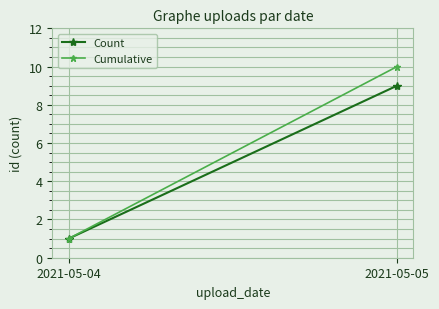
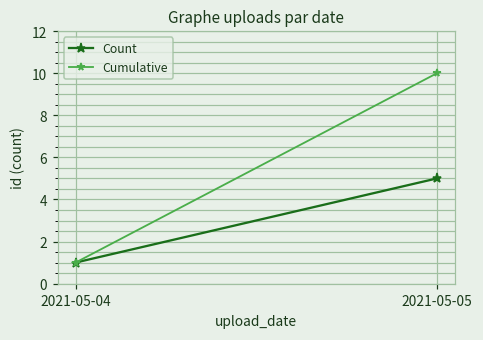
Count, 2021-05-05: 9 -> 5
